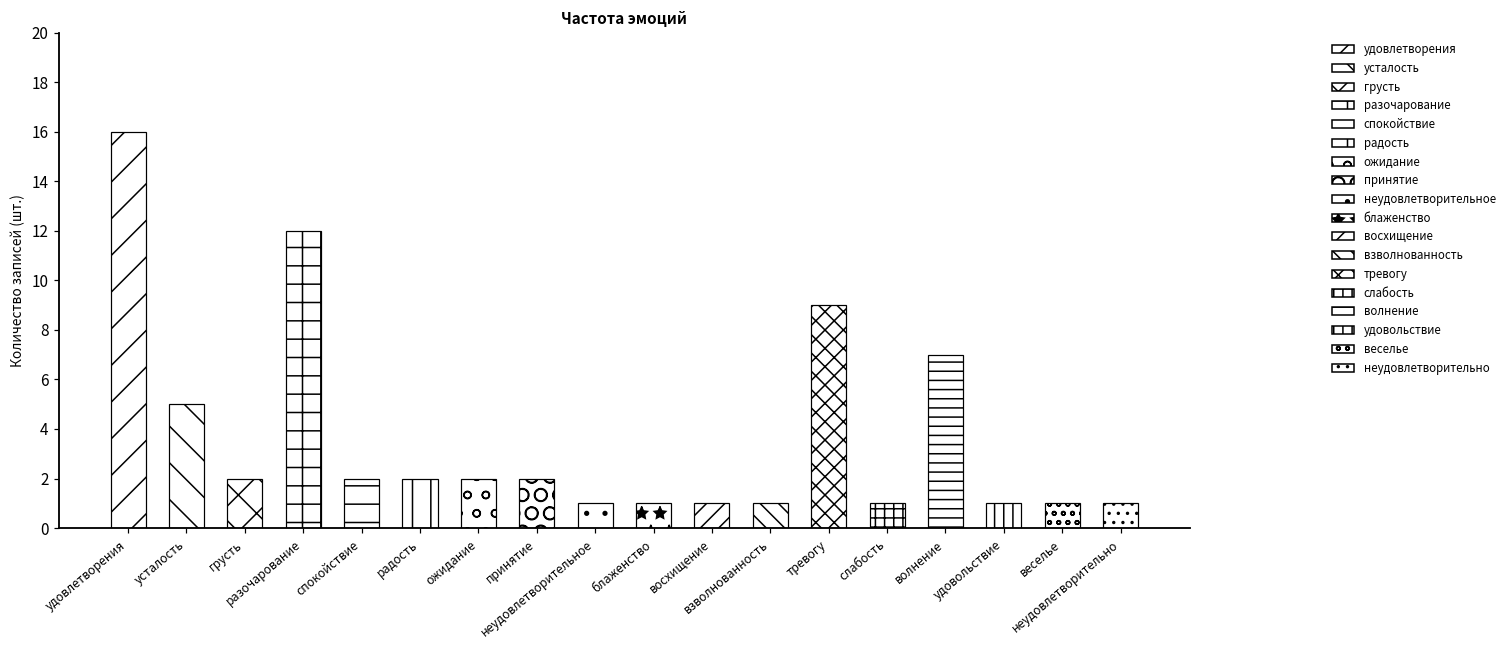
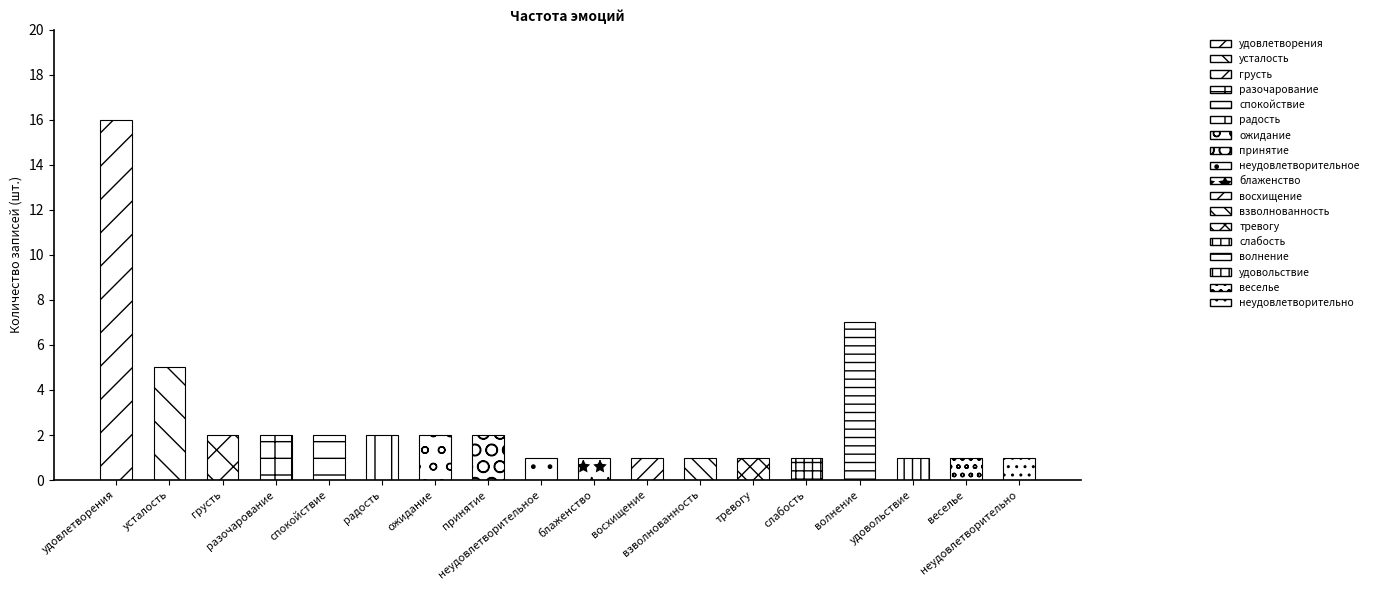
разочарование: 12 -> 2
тревогу: 9 -> 1
